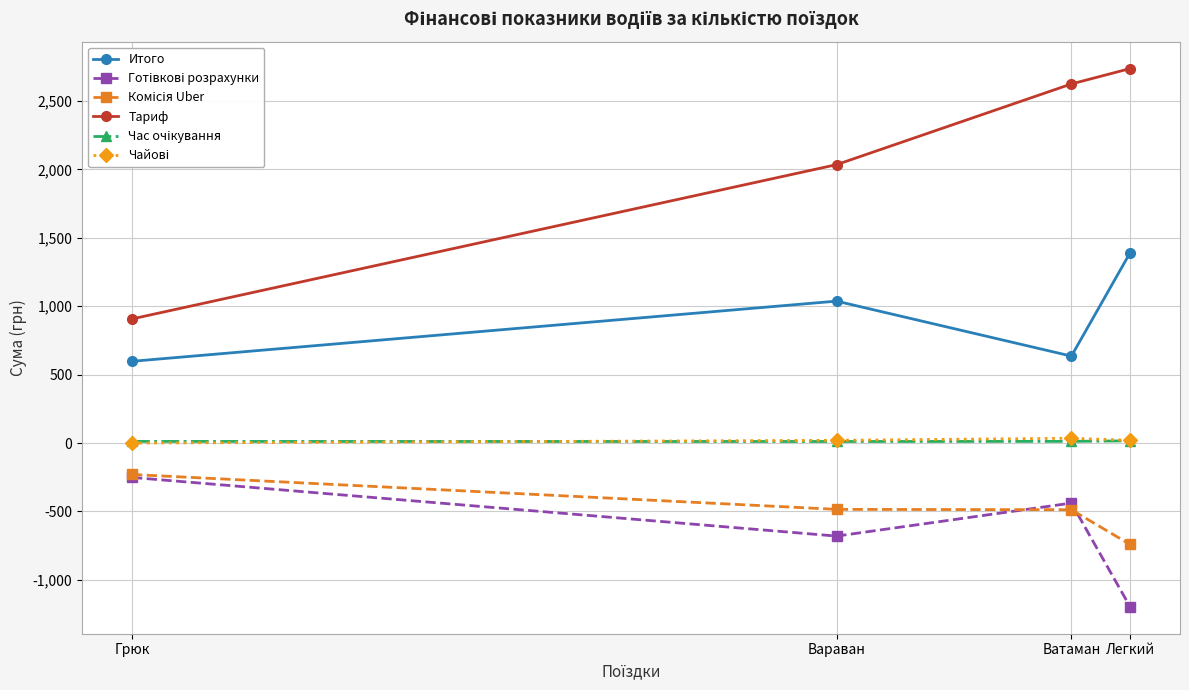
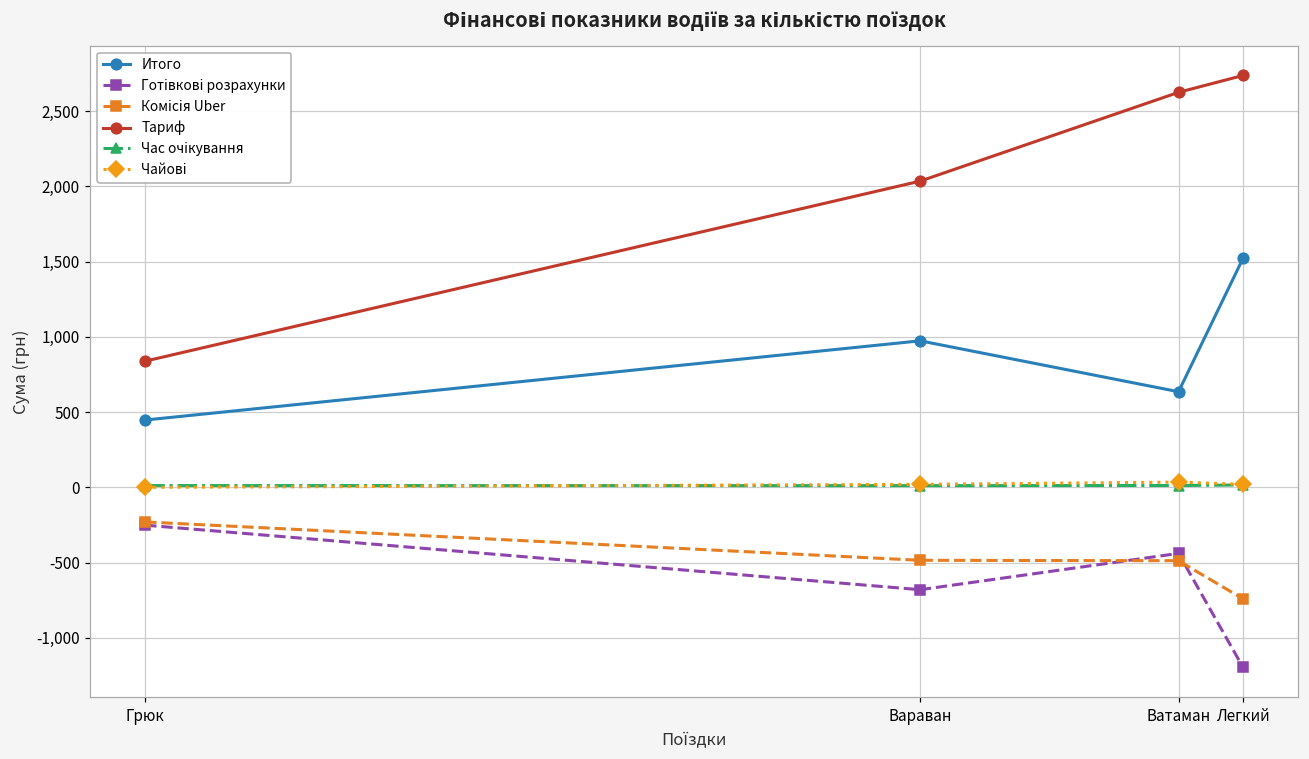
Итого, Грюк: 600 -> 450
Тариф, Грюк: 910 -> 840
Итого, Вараван: 1,040 -> 970
Итого, Легкий: 1,390 -> 1,520
